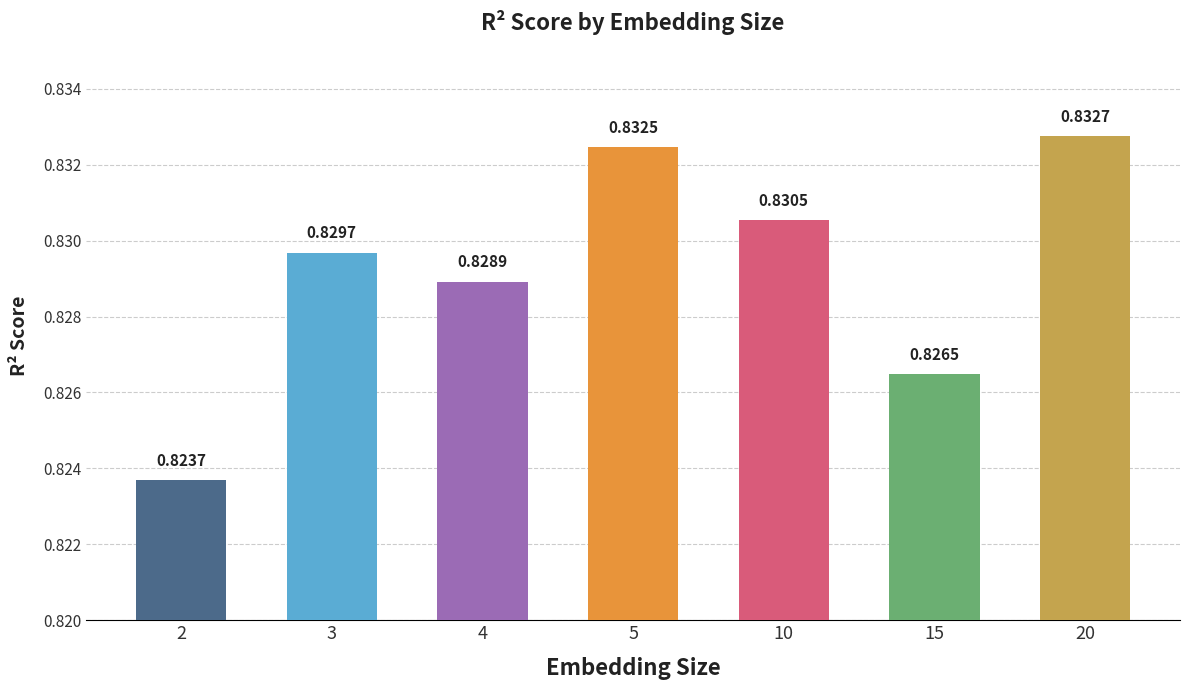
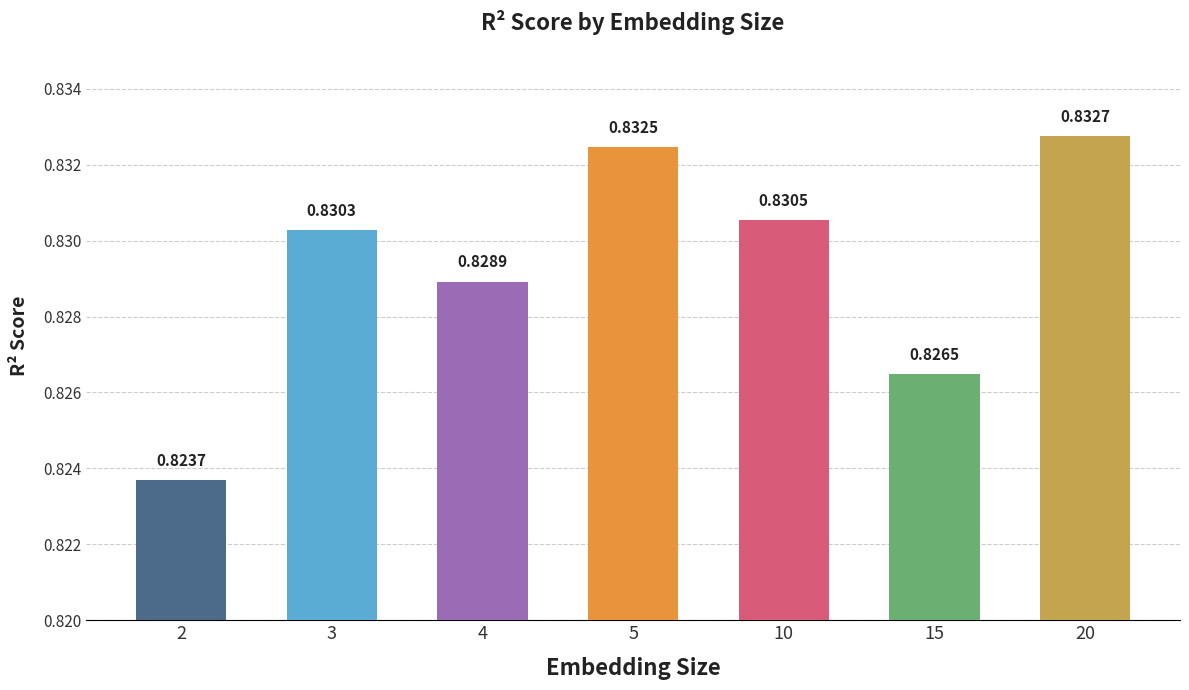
3: 0.8297 -> 0.8303
